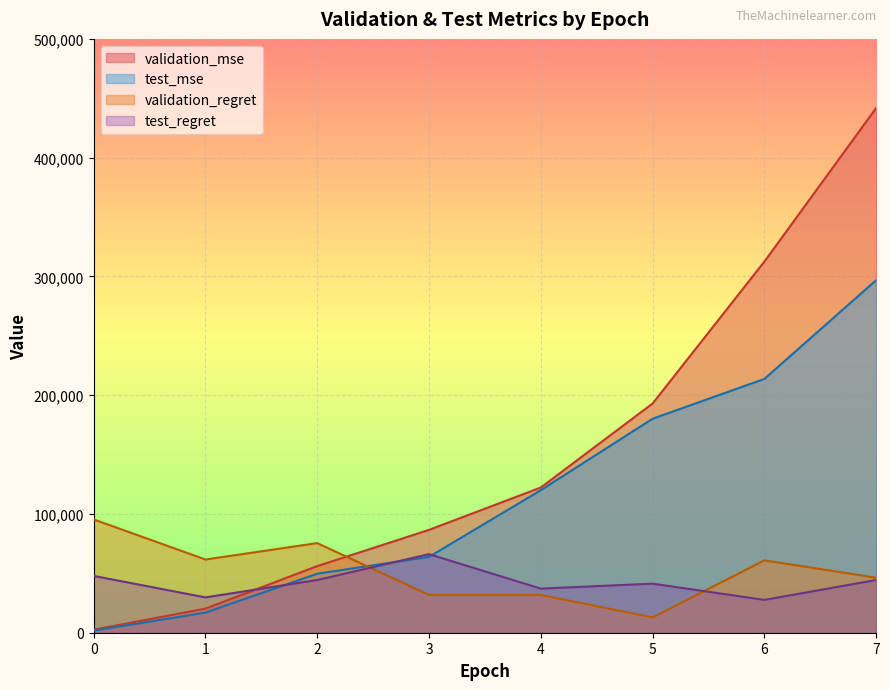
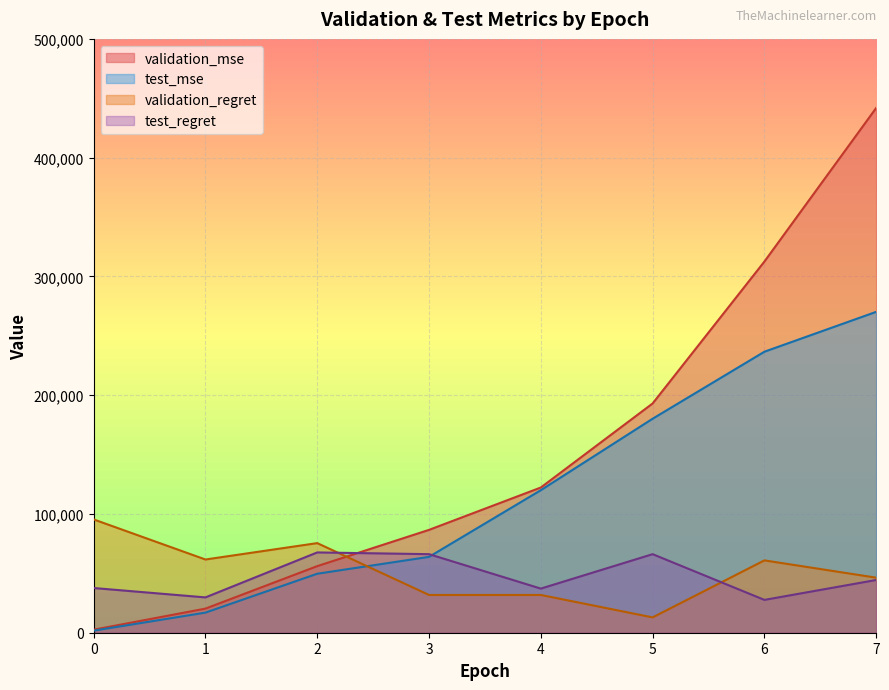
test_regret, 0: 48,000 -> 38,000
test_regret, 2: 44,000 -> 68,000
test_regret, 5: 41,000 -> 66,000
test_mse, 6: 214,000 -> 237,000
test_mse, 7: 297,000 -> 270,000
